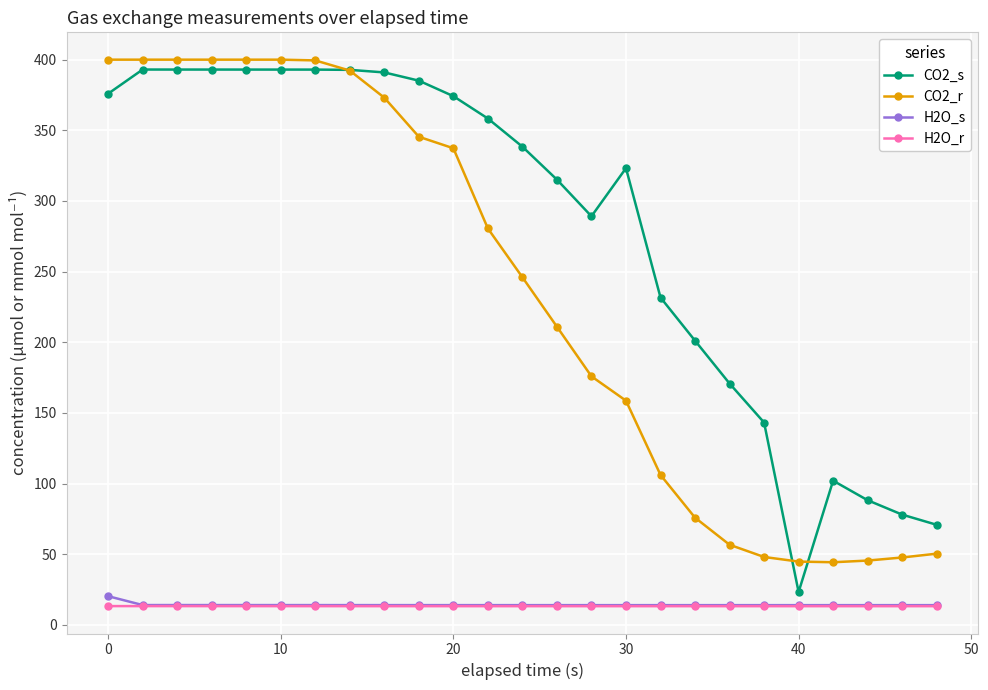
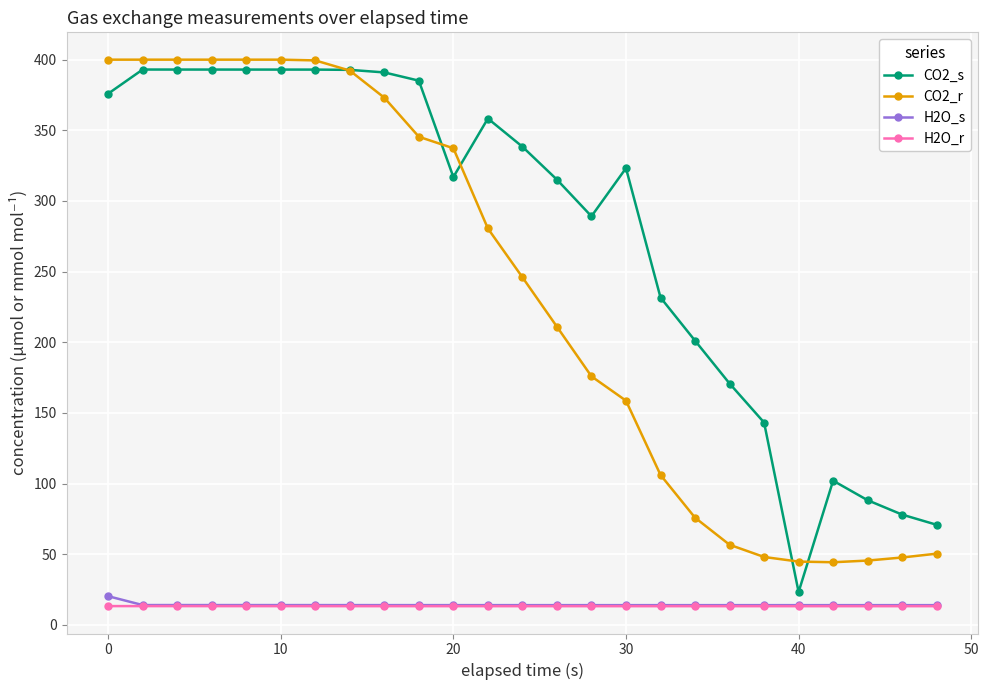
CO2_s, 20: 374 -> 317
